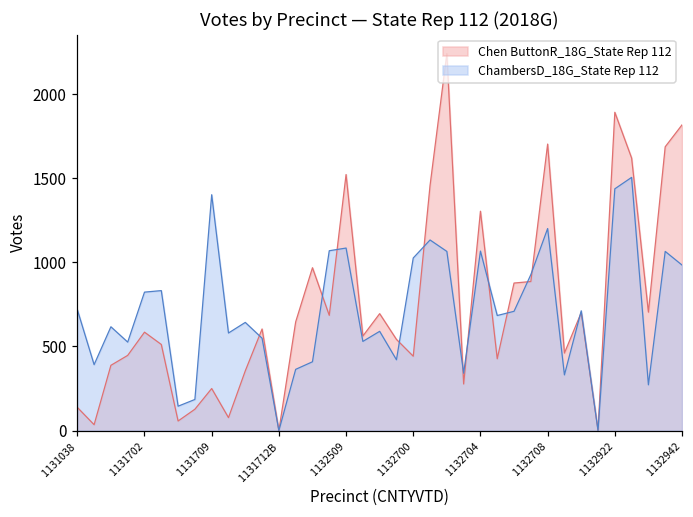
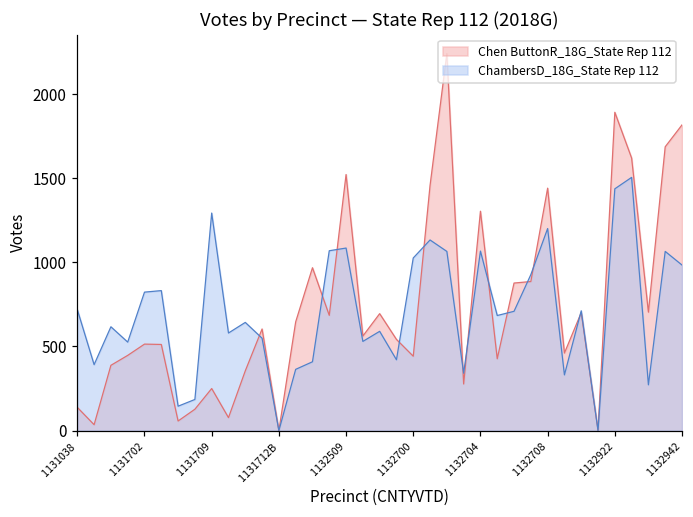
Chen ButtonR_18G_State Rep 112, 1131702: 590 -> 510
ChambersD_18G_State Rep 112, 1131709: 1400 -> 1290
Chen ButtonR_18G_State Rep 112, 1132708: 1700 -> 1440
